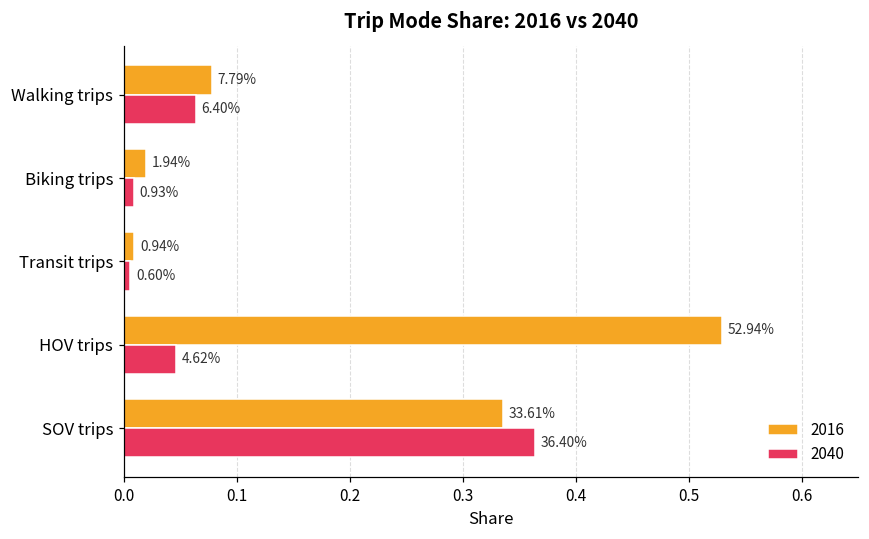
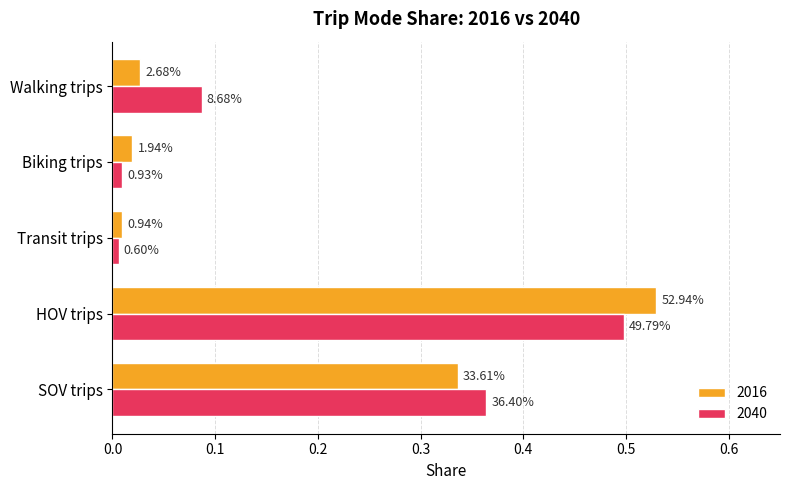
2016, Walking trips: 7.79% -> 2.68%
2040, Walking trips: 6.40% -> 8.68%
2040, HOV trips: 4.62% -> 49.79%
